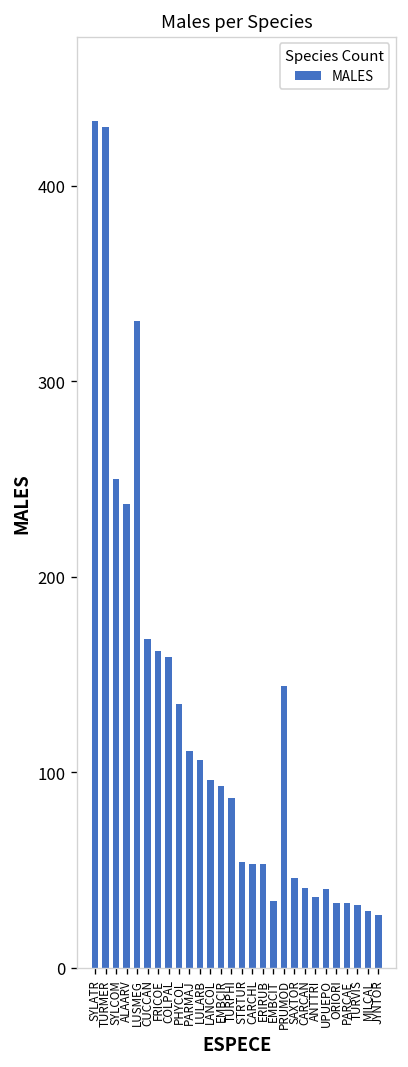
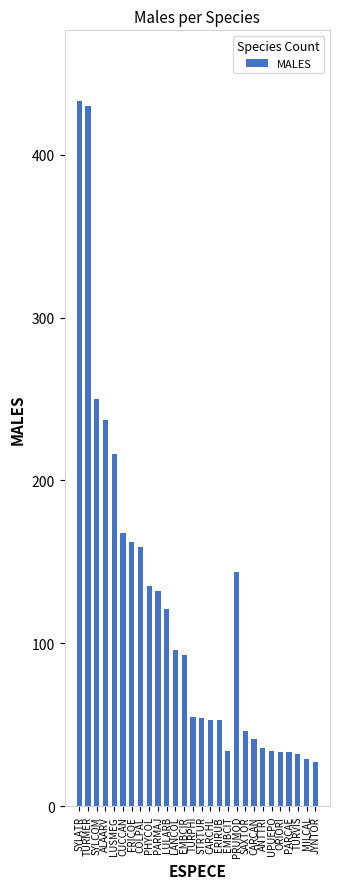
LUSMEG: 331 -> 216
PARMAJ: 111 -> 132
LULARB: 106 -> 121
TURPHI: 87 -> 55
UPUEPO: 40 -> 34
